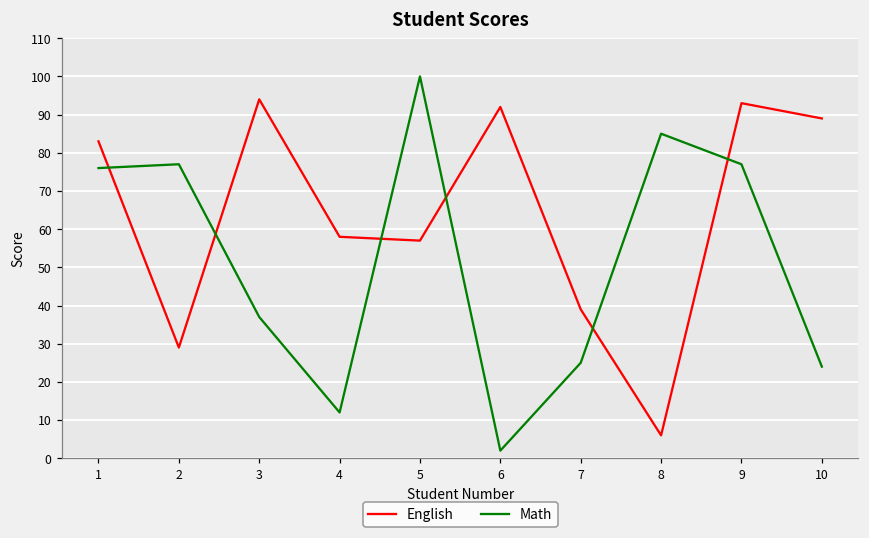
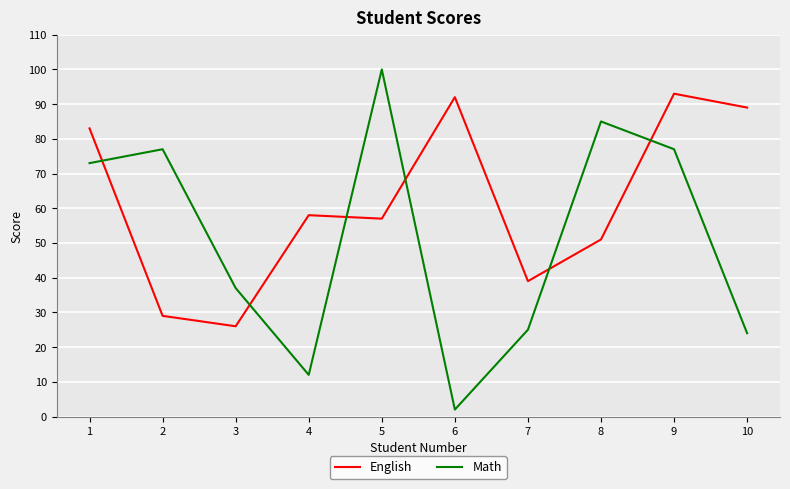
Math, 1: 76 -> 73
English, 3: 94 -> 26
English, 8: 6 -> 51
